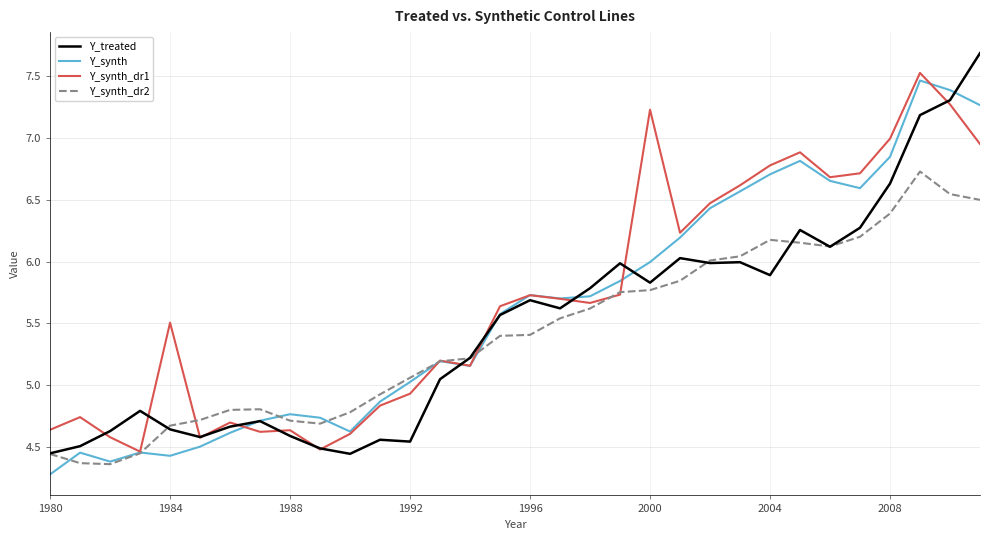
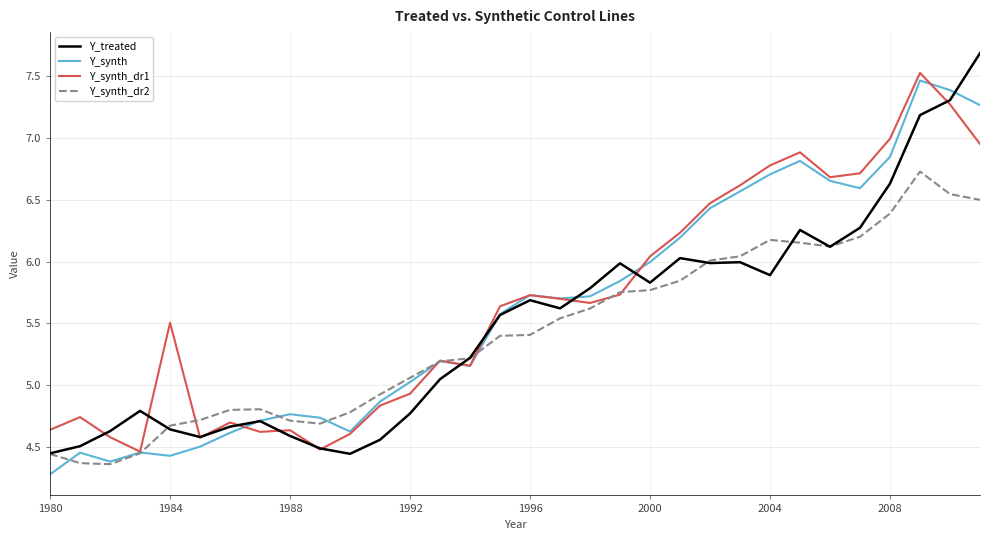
Y_treated, 1992: 4.54 -> 4.77
Y_synth_dr1, 2000: 7.23 -> 6.04
